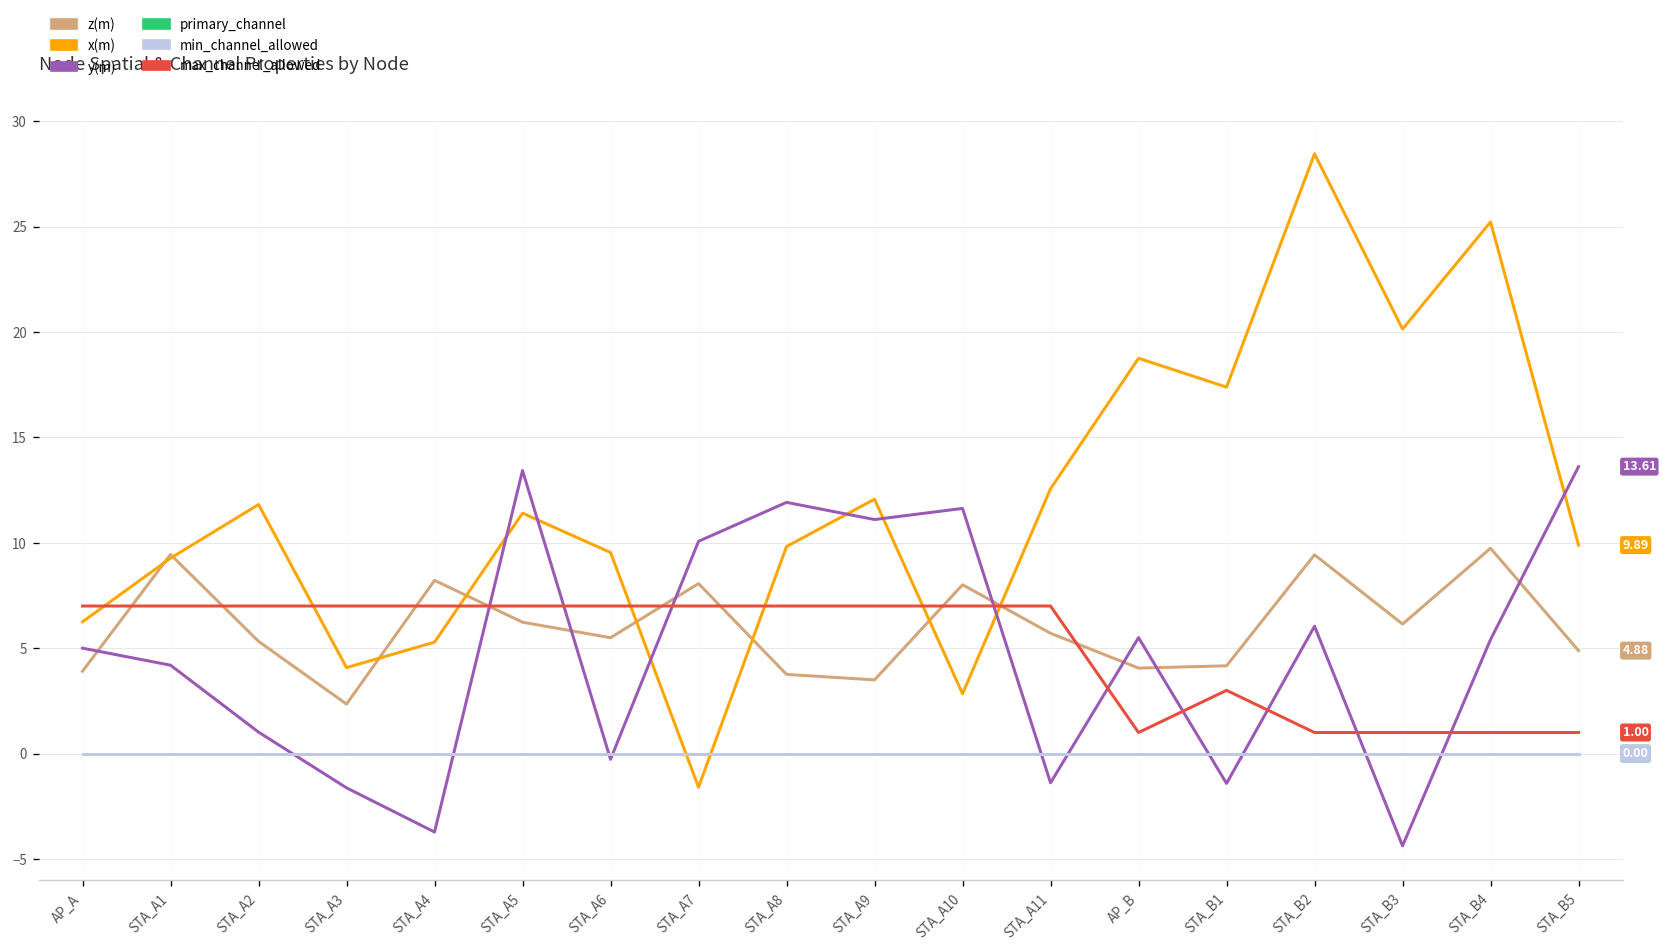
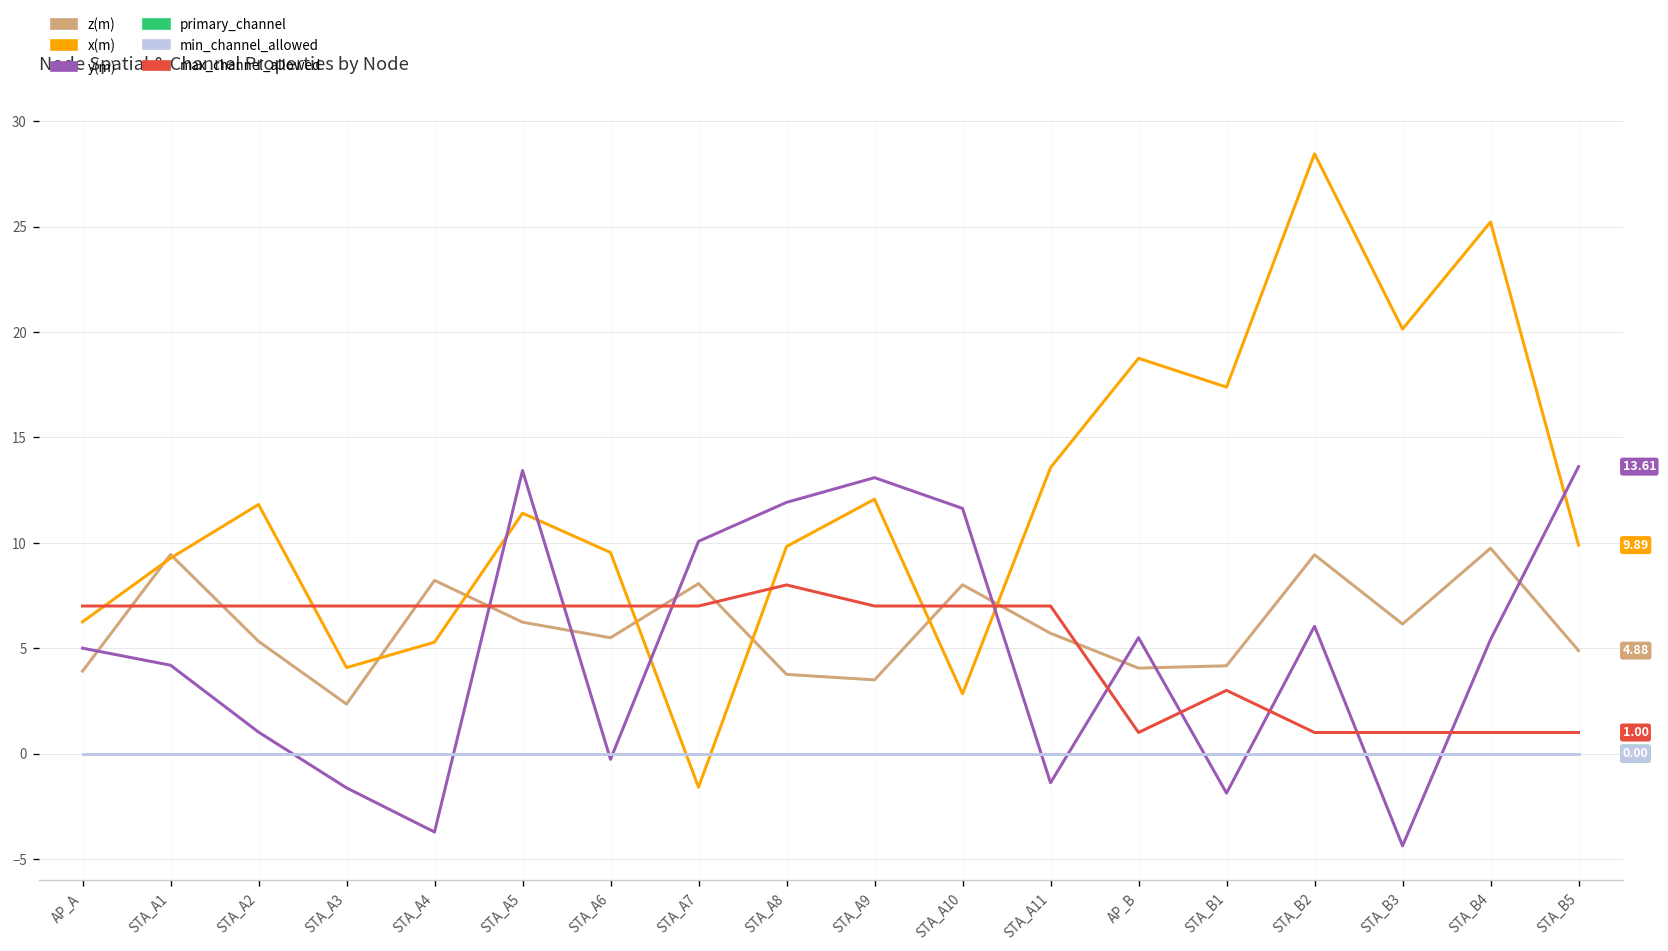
max_channel_allowed, STA_A8: 7 -> 8
y(m), STA_A9: 11.1 -> 13.1
x(m), STA_A11: 12.6 -> 13.6
y(m), STA_B1: -1.4 -> -1.9
